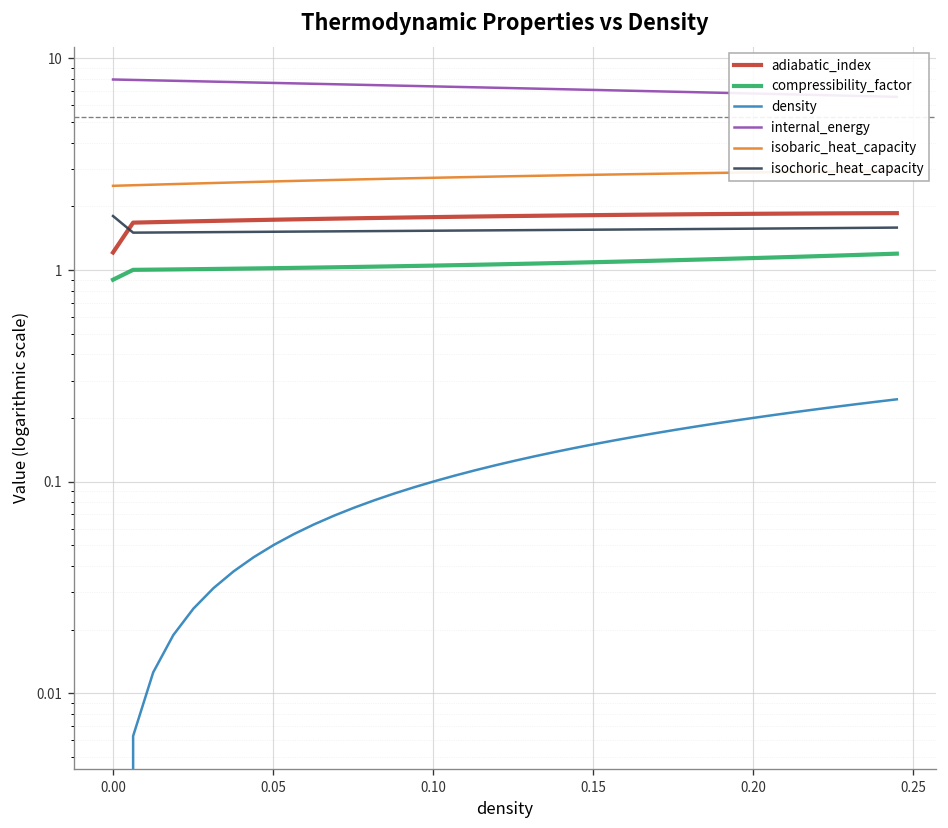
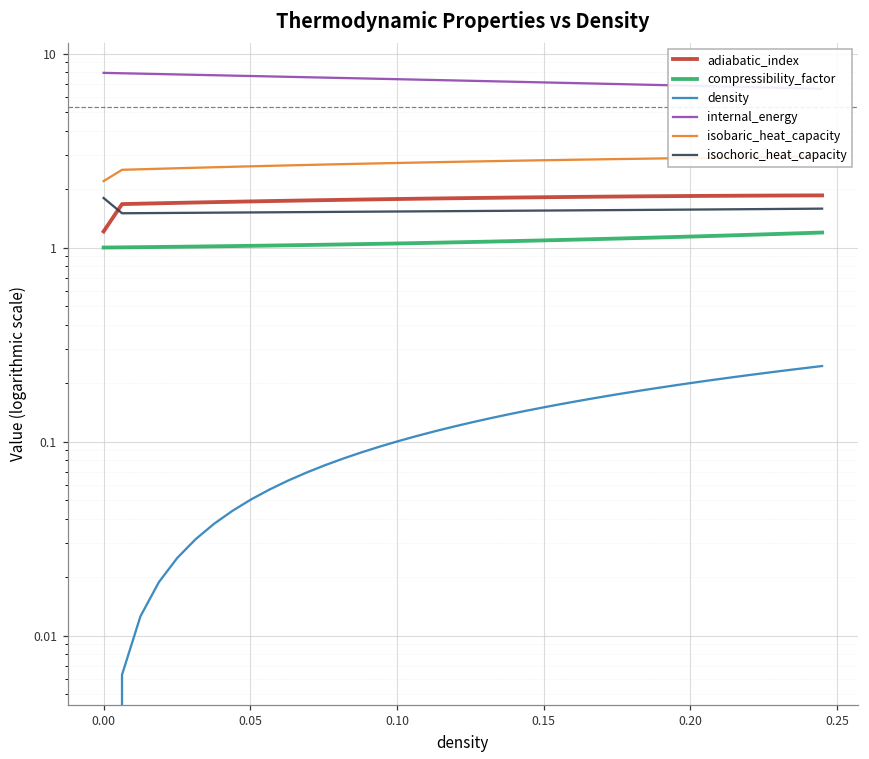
compressibility_factor, 0.00: 0.9 -> 1.0
isobaric_heat_capacity, 0.00: 2.5 -> 2.2
